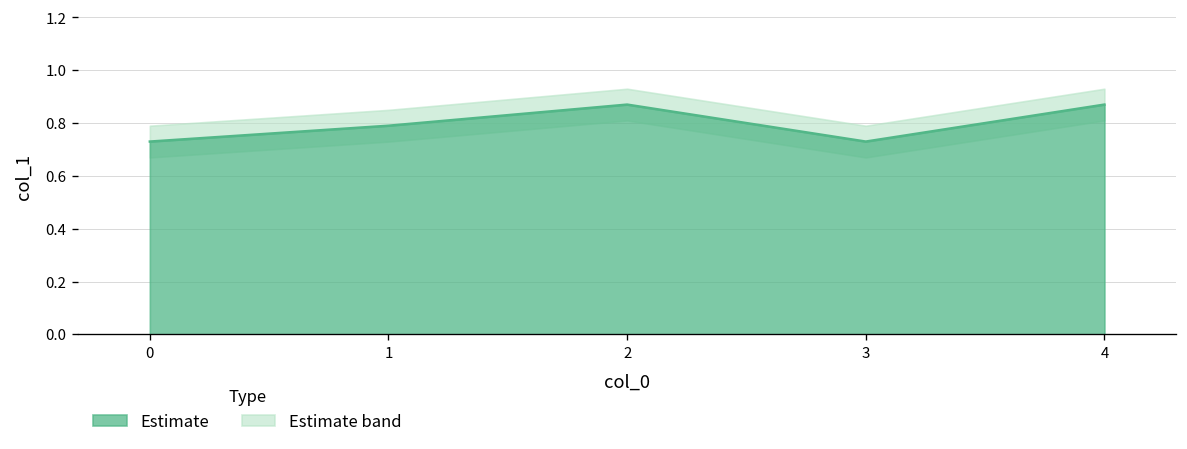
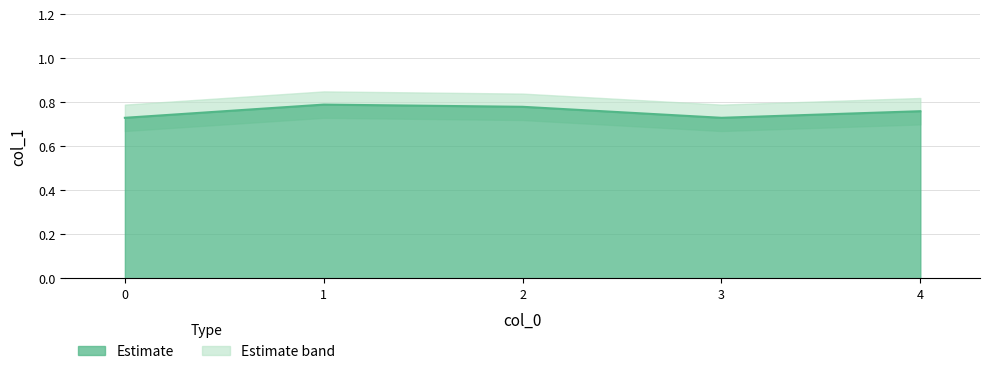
Estimate, 2: 0.87 -> 0.78
Estimate, 4: 0.87 -> 0.76
